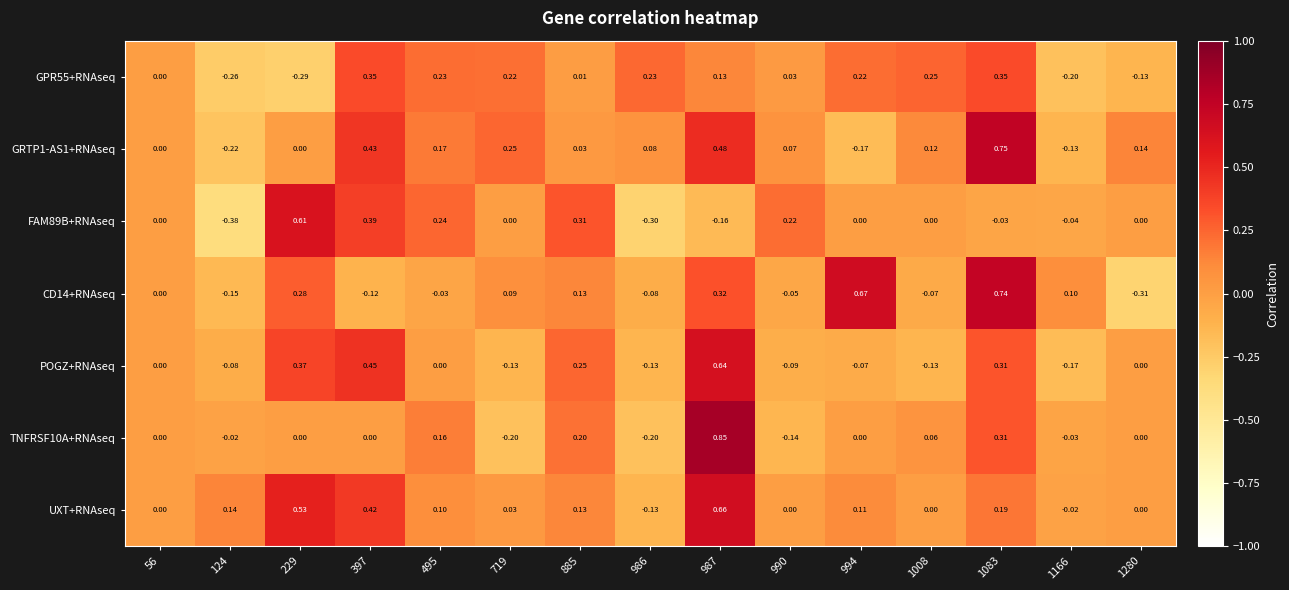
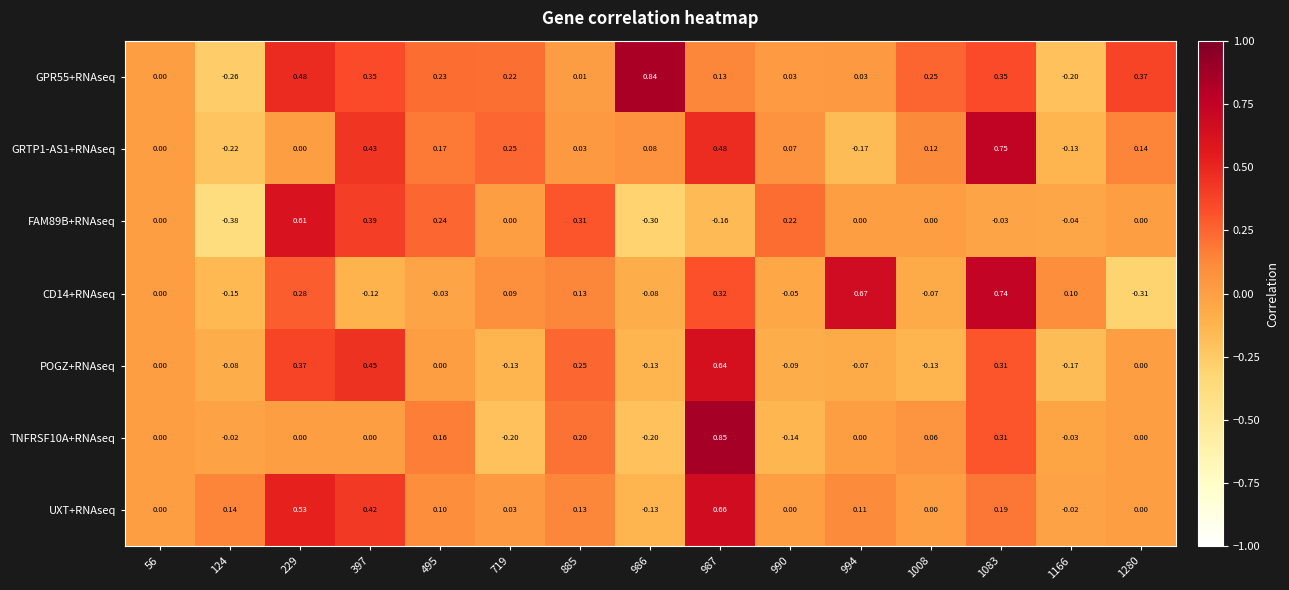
GPR55+RNAseq, 229: -0.29 -> 0.48
GPR55+RNAseq, 986: 0.23 -> 0.84
GPR55+RNAseq, 994: 0.22 -> 0.03
GPR55+RNAseq, 1280: -0.13 -> 0.37
